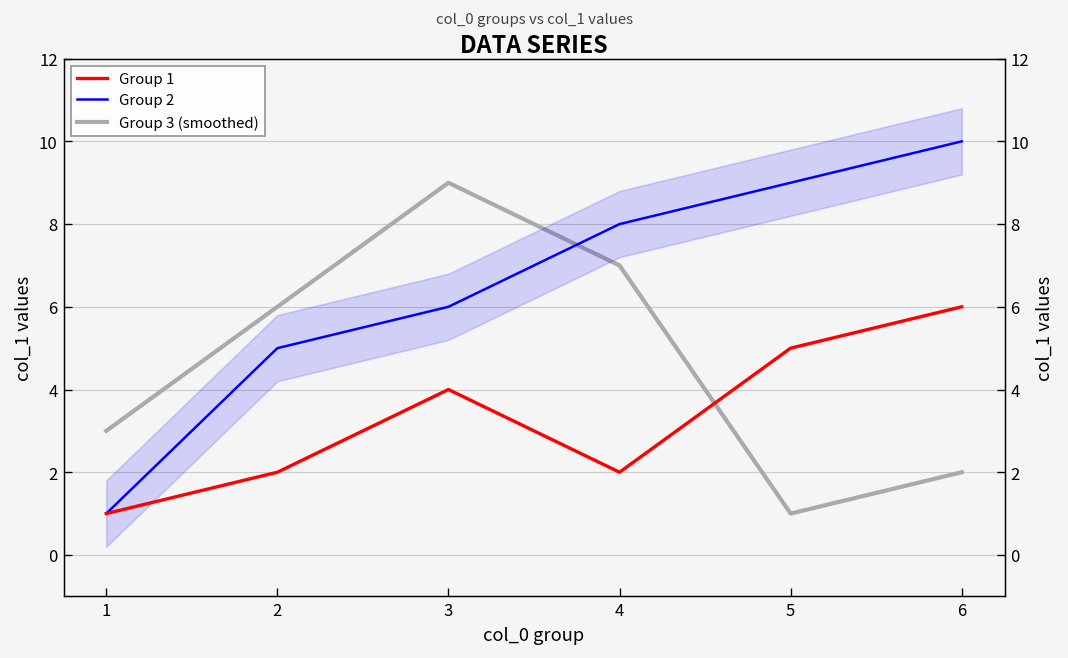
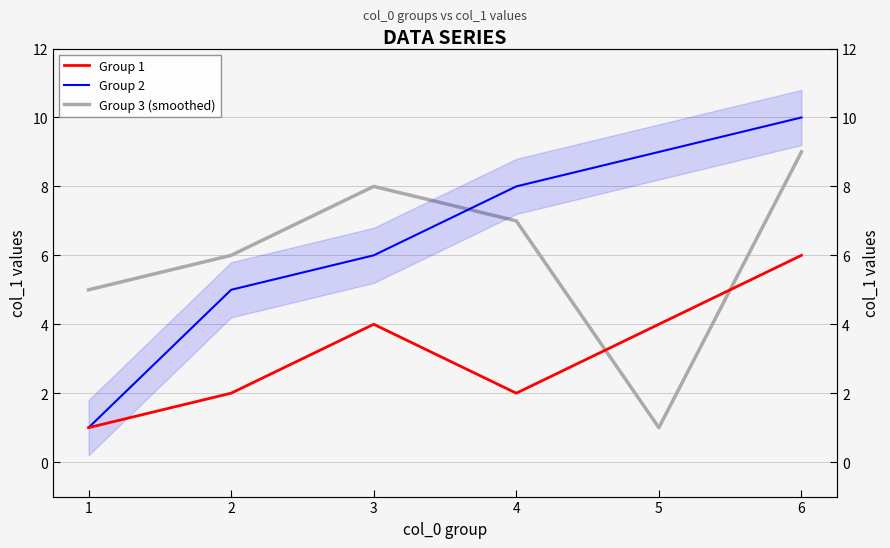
Group 3 (smoothed), 1: 3 -> 5
Group 3 (smoothed), 3: 9 -> 8
Group 1, 5: 5 -> 4
Group 3 (smoothed), 6: 2 -> 9
